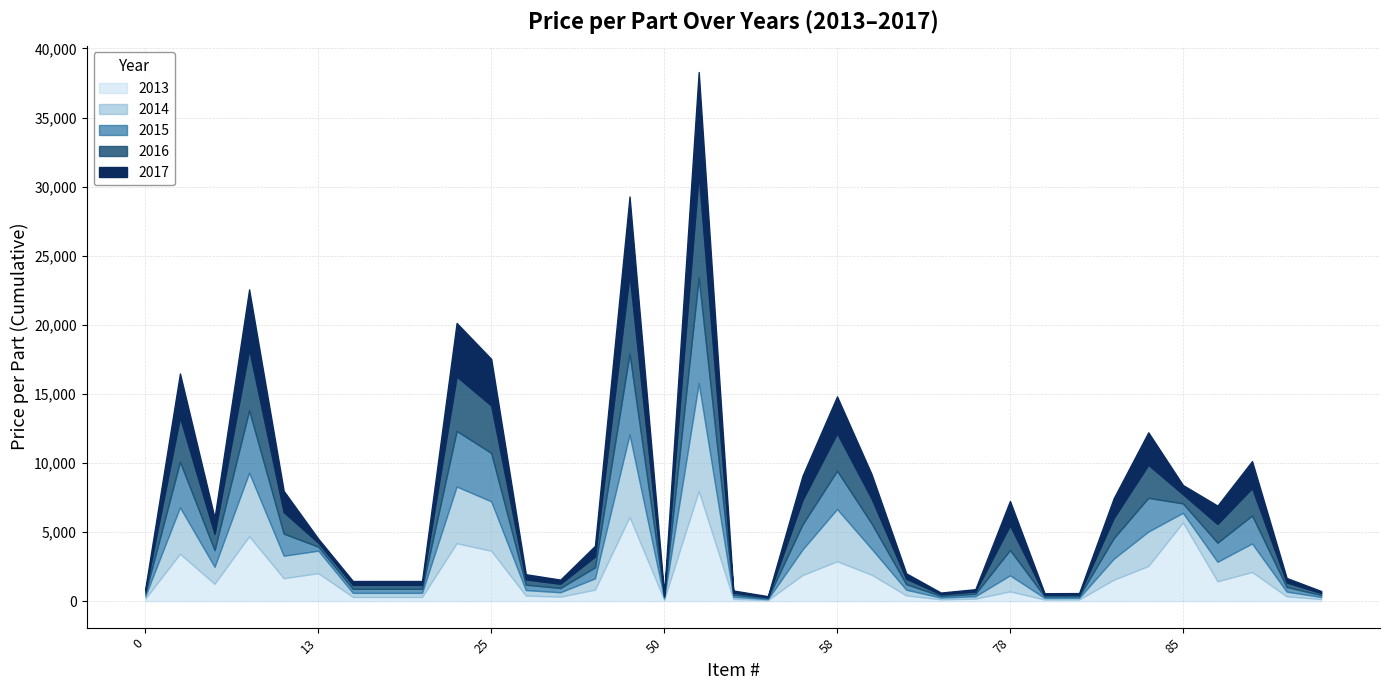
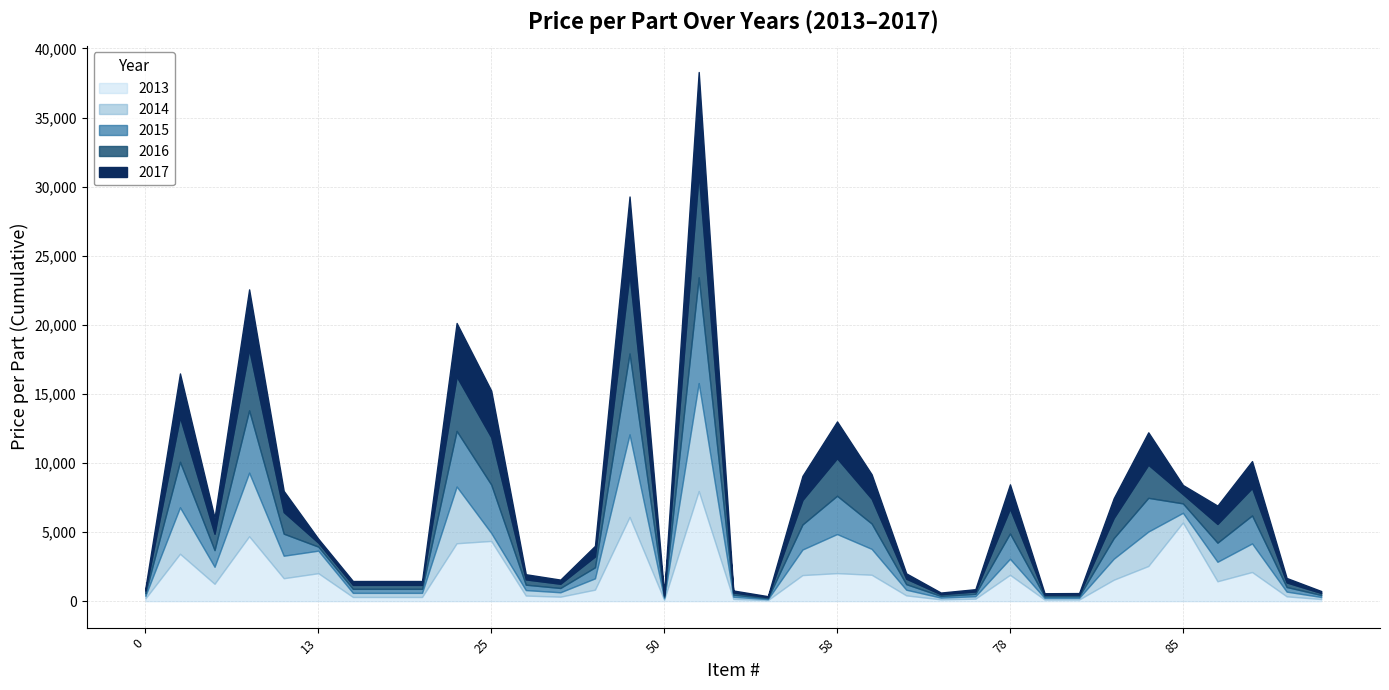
2013, 25: 3,600 -> 4,400
2014, 25: 3,600 -> 600
2013, 58: 2,900 -> 2,000
2014, 58: 3,800 -> 2,800
2013, 78: 700 -> 1,900
